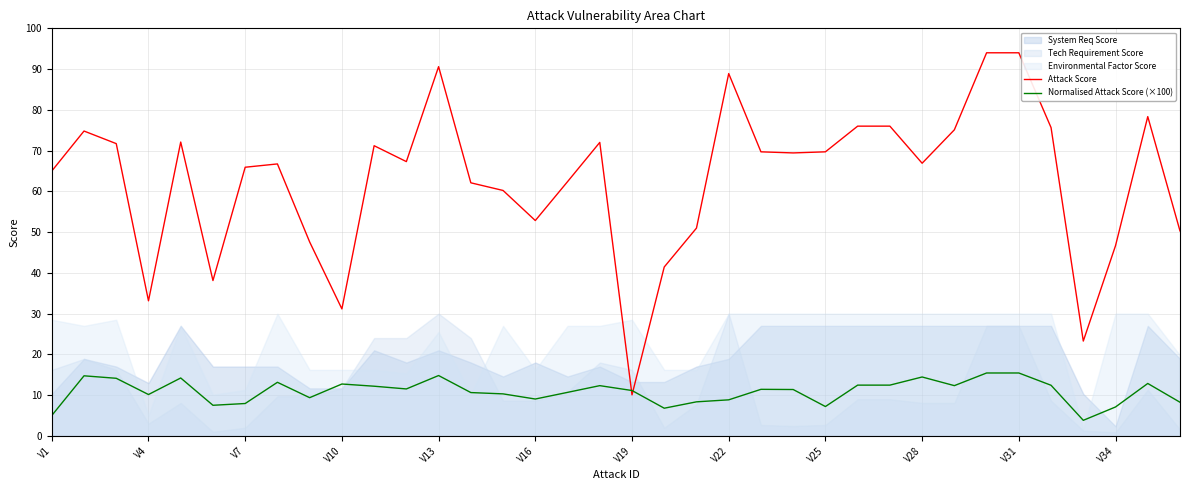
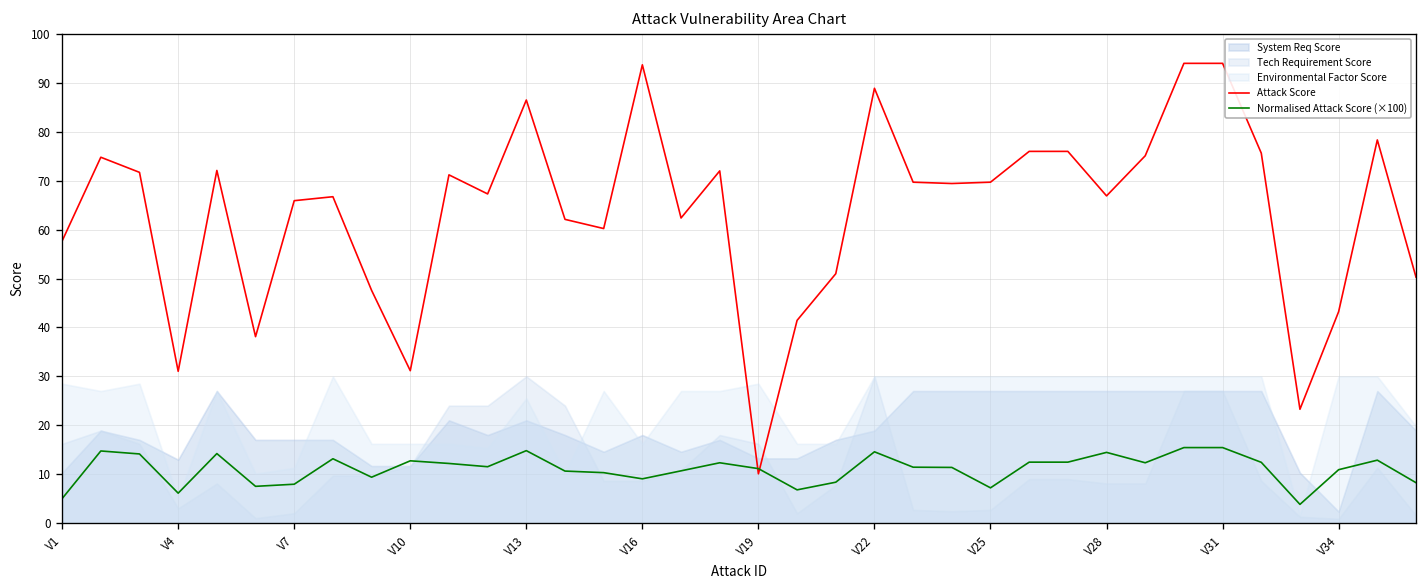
Attack Score, V1: 65 -> 58
Attack Score, V4: 33 -> 31
Normalised Attack Score (×100), V4: 10 -> 6
Attack Score, V13: 91 -> 87
Attack Score, V16: 53 -> 94
Normalised Attack Score (×100), V22: 9 -> 15
Attack Score, V34: 47 -> 43
Normalised Attack Score (×100), V34: 7 -> 11
